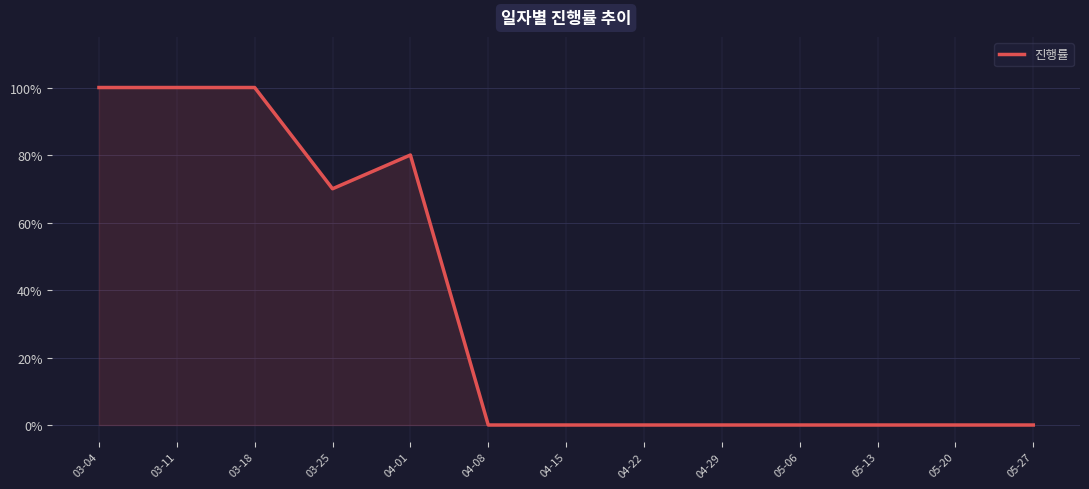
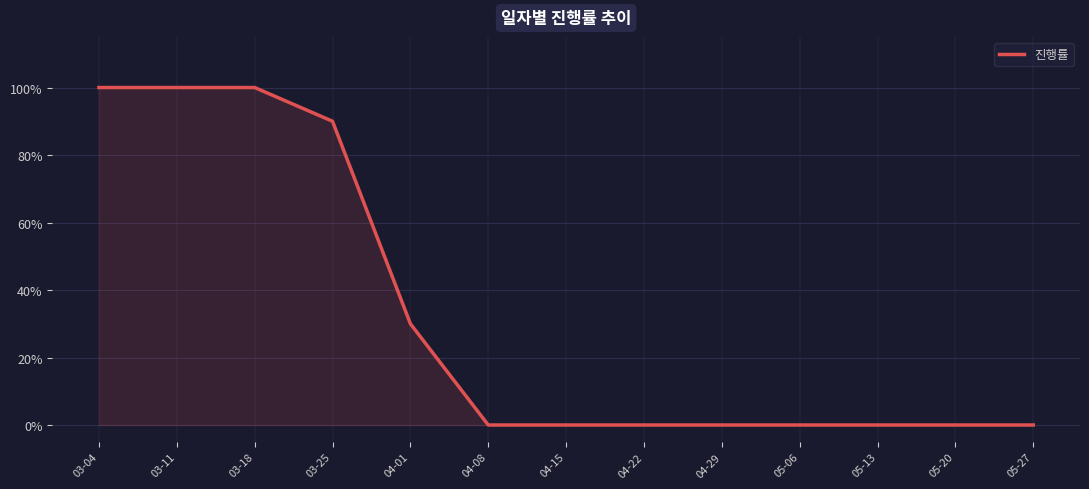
03-25: 70% -> 90%
04-01: 80% -> 30%
